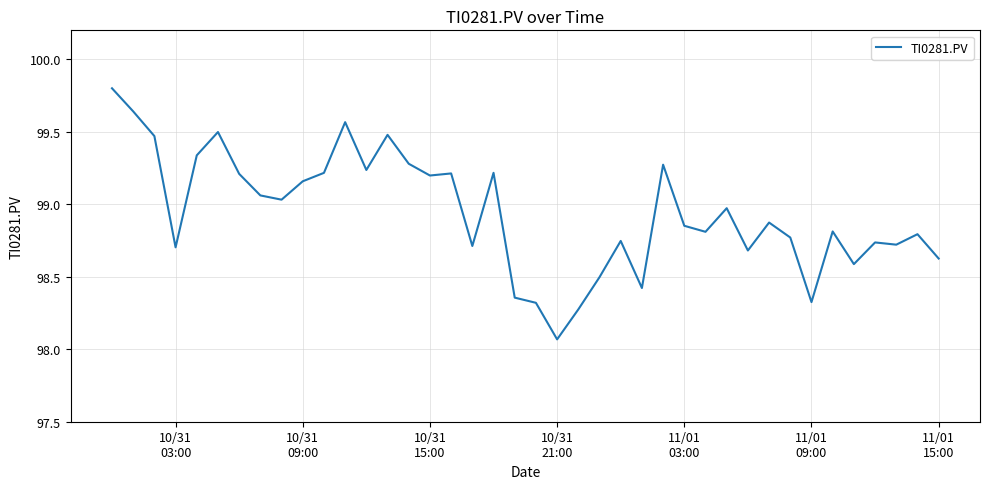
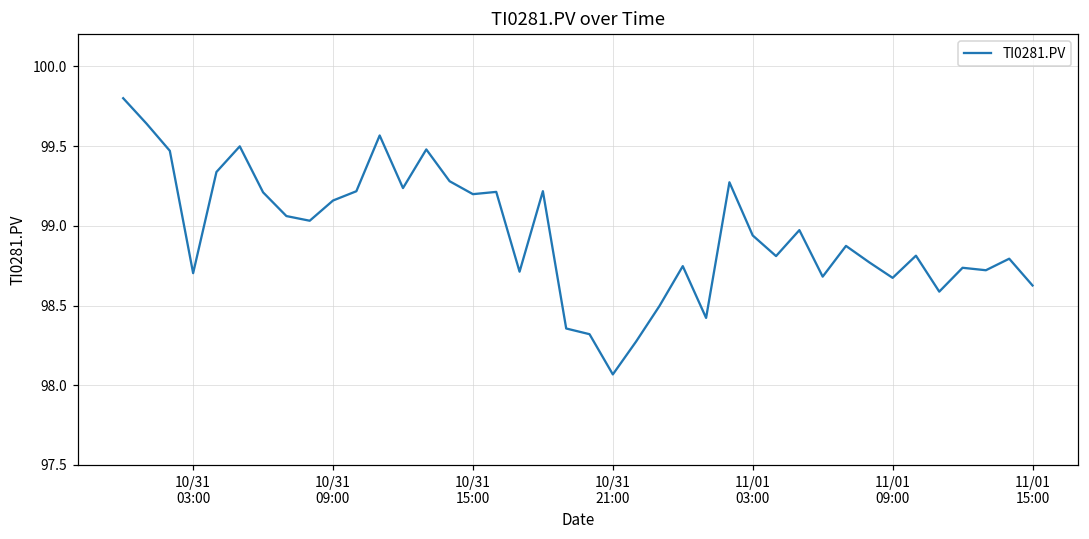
11/01 03:00: 98.85 -> 98.94
11/01 09:00: 98.33 -> 98.67
